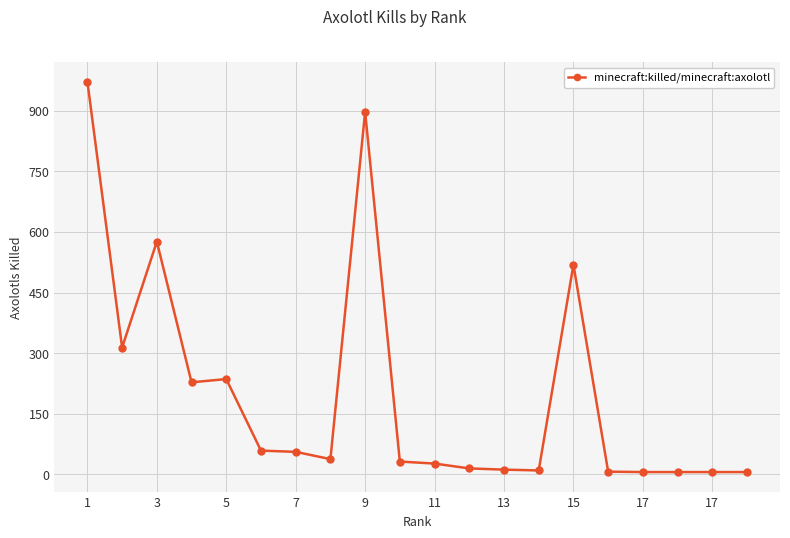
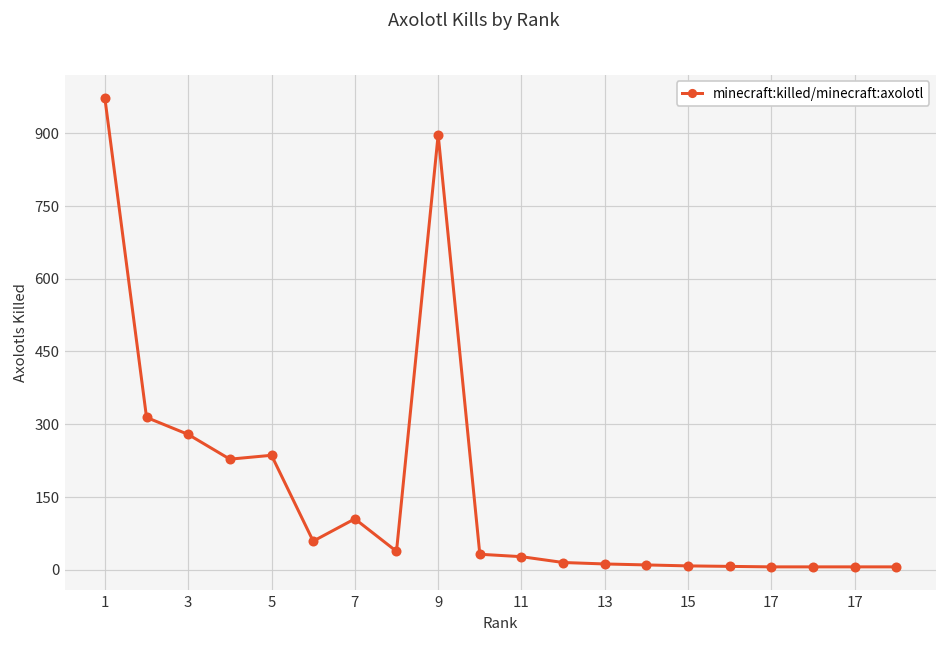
3: 580 -> 280
7: 60 -> 110
15: 520 -> 10
